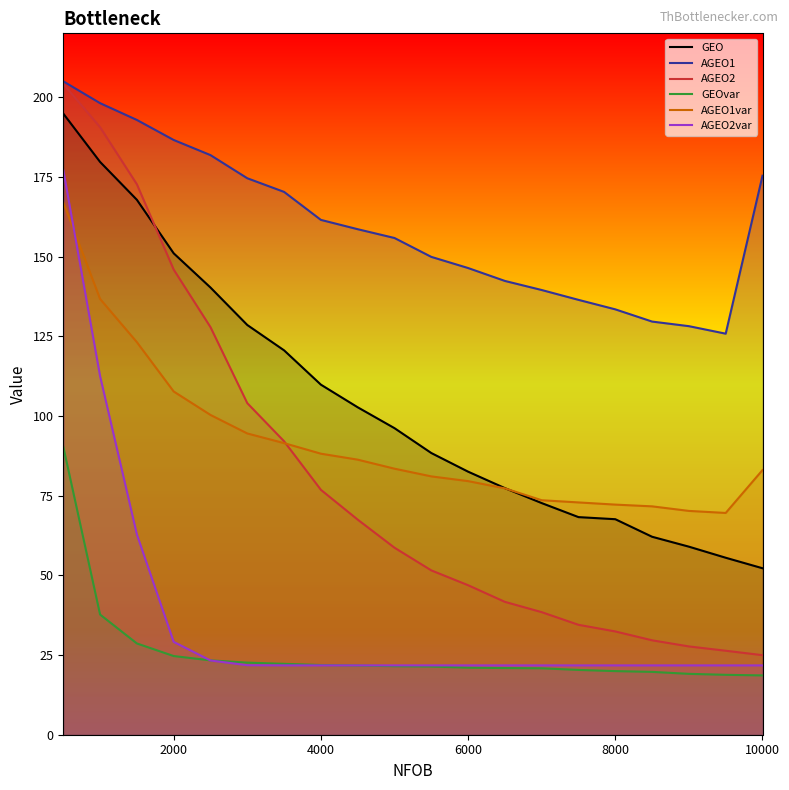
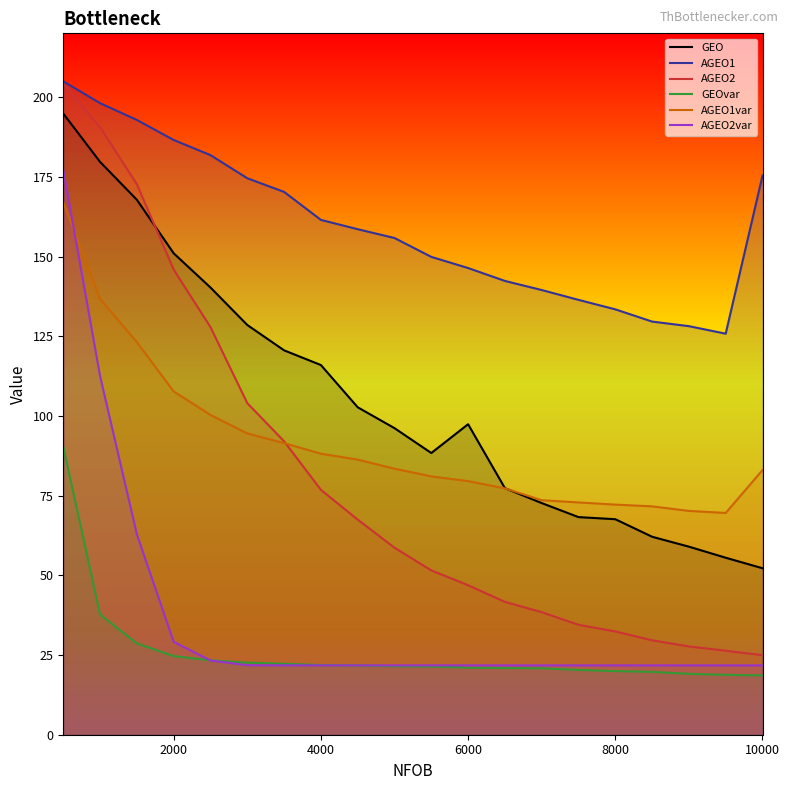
GEO, 4000: 110 -> 116
GEO, 6000: 83 -> 97
